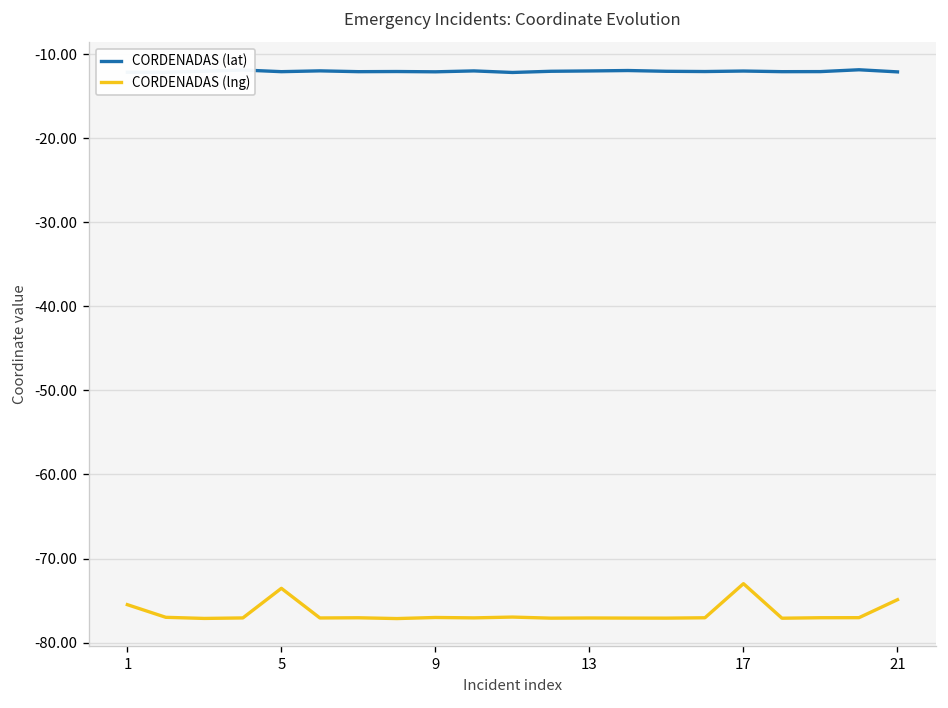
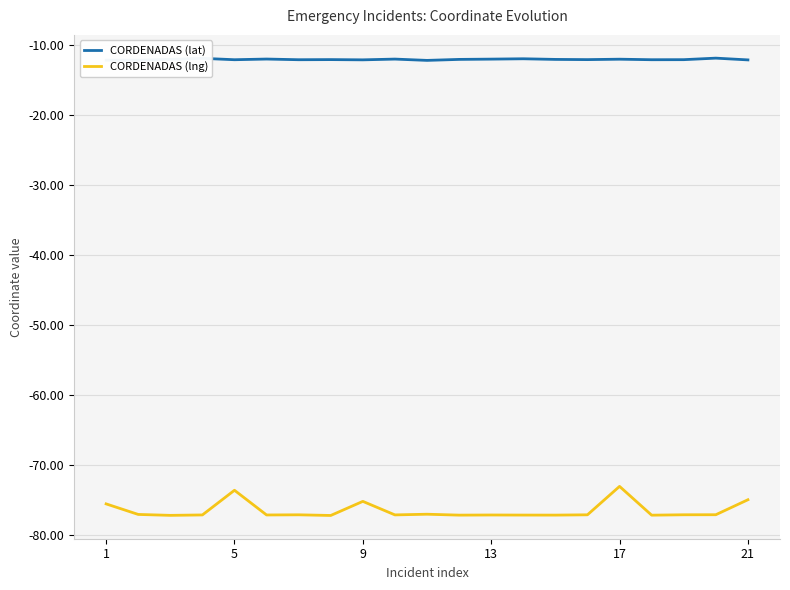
CORDENADAS (lng), 9: -77 -> -75
